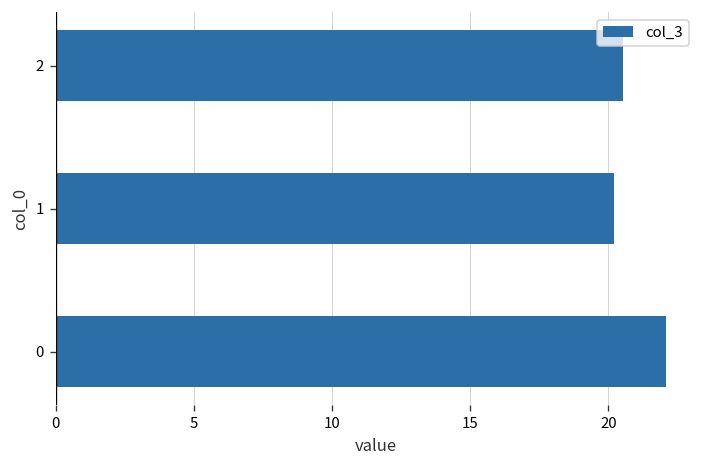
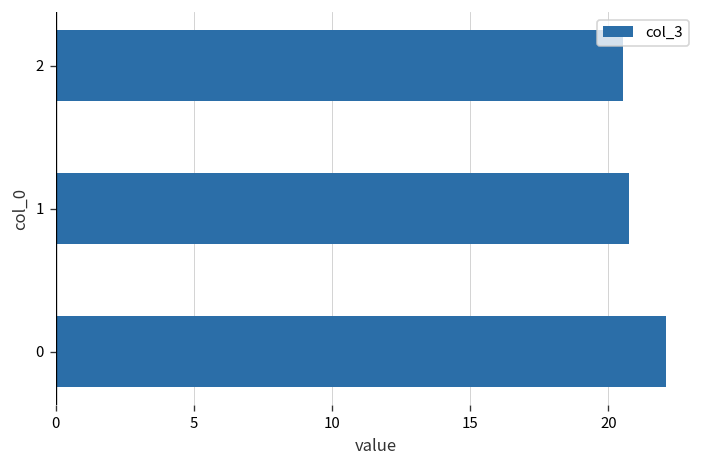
1: 20.2 -> 20.8
